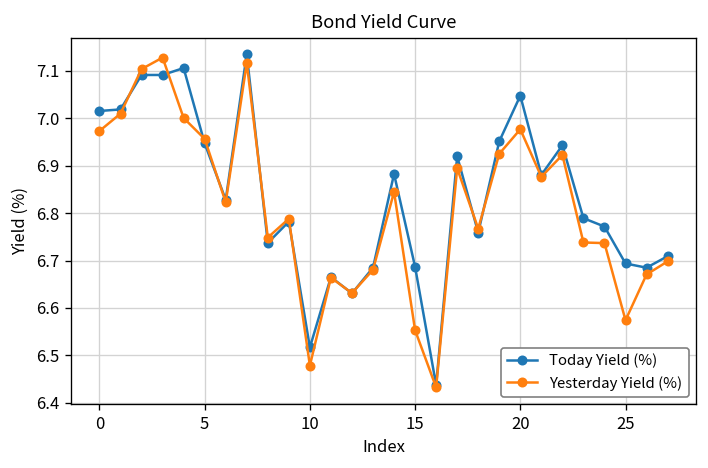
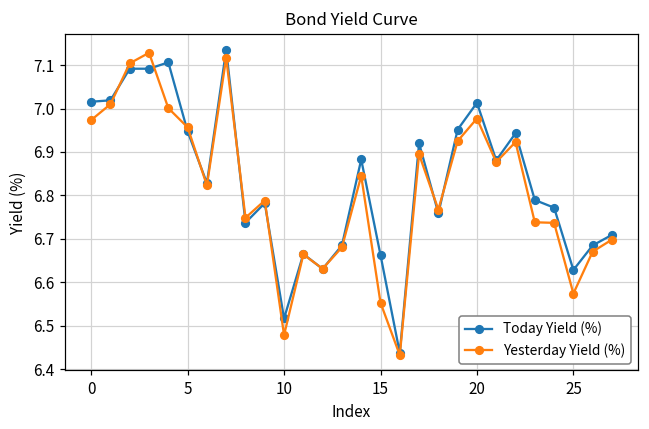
Today Yield (%), 15: 6.69 -> 6.66
Today Yield (%), 20: 7.05 -> 7.01
Today Yield (%), 25: 6.69 -> 6.63
